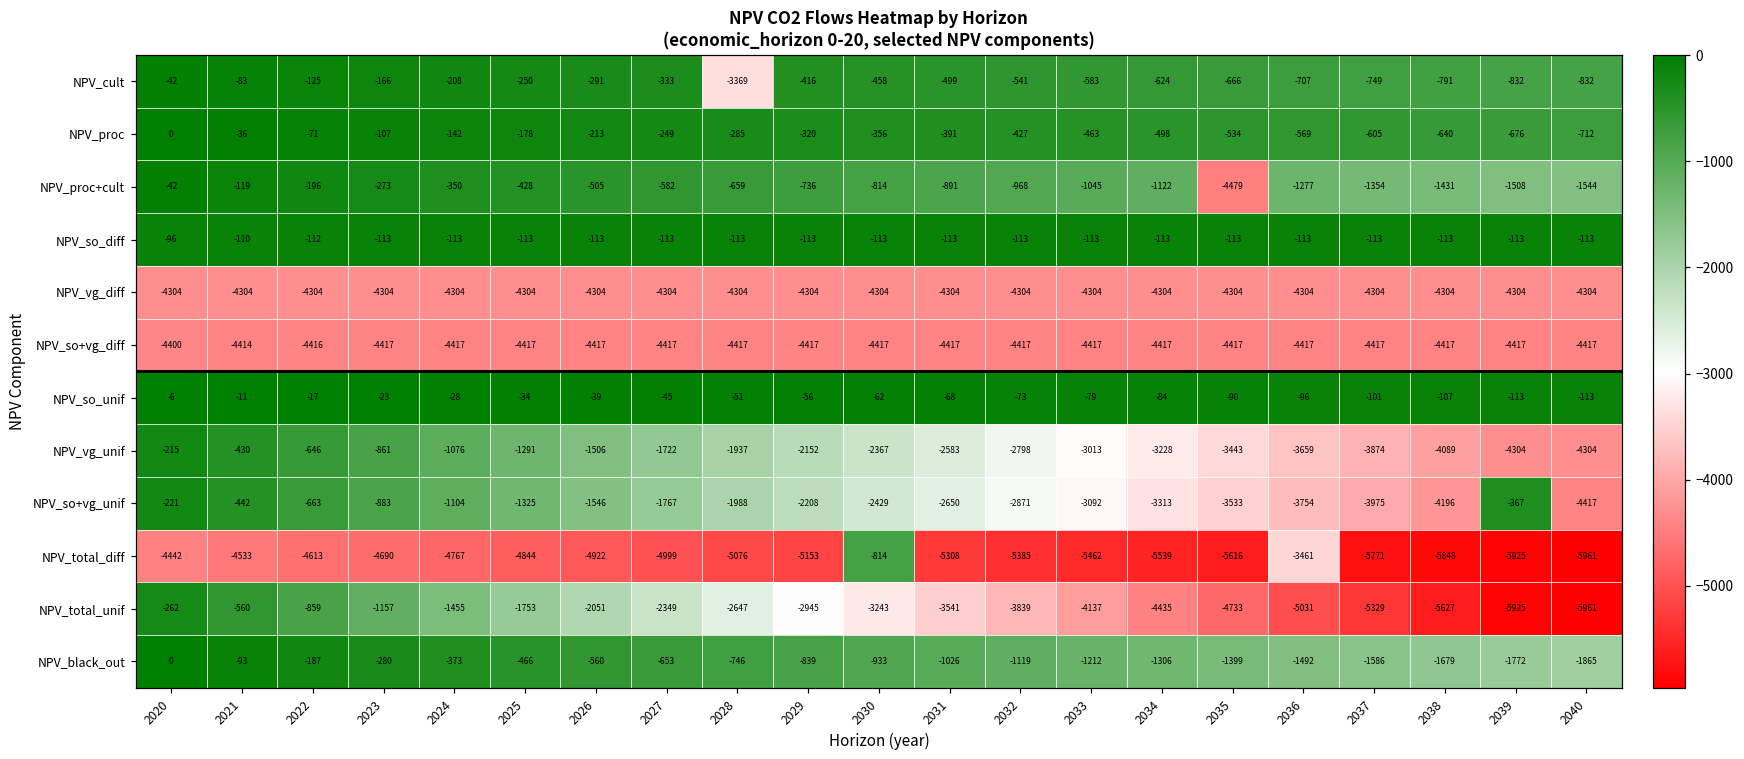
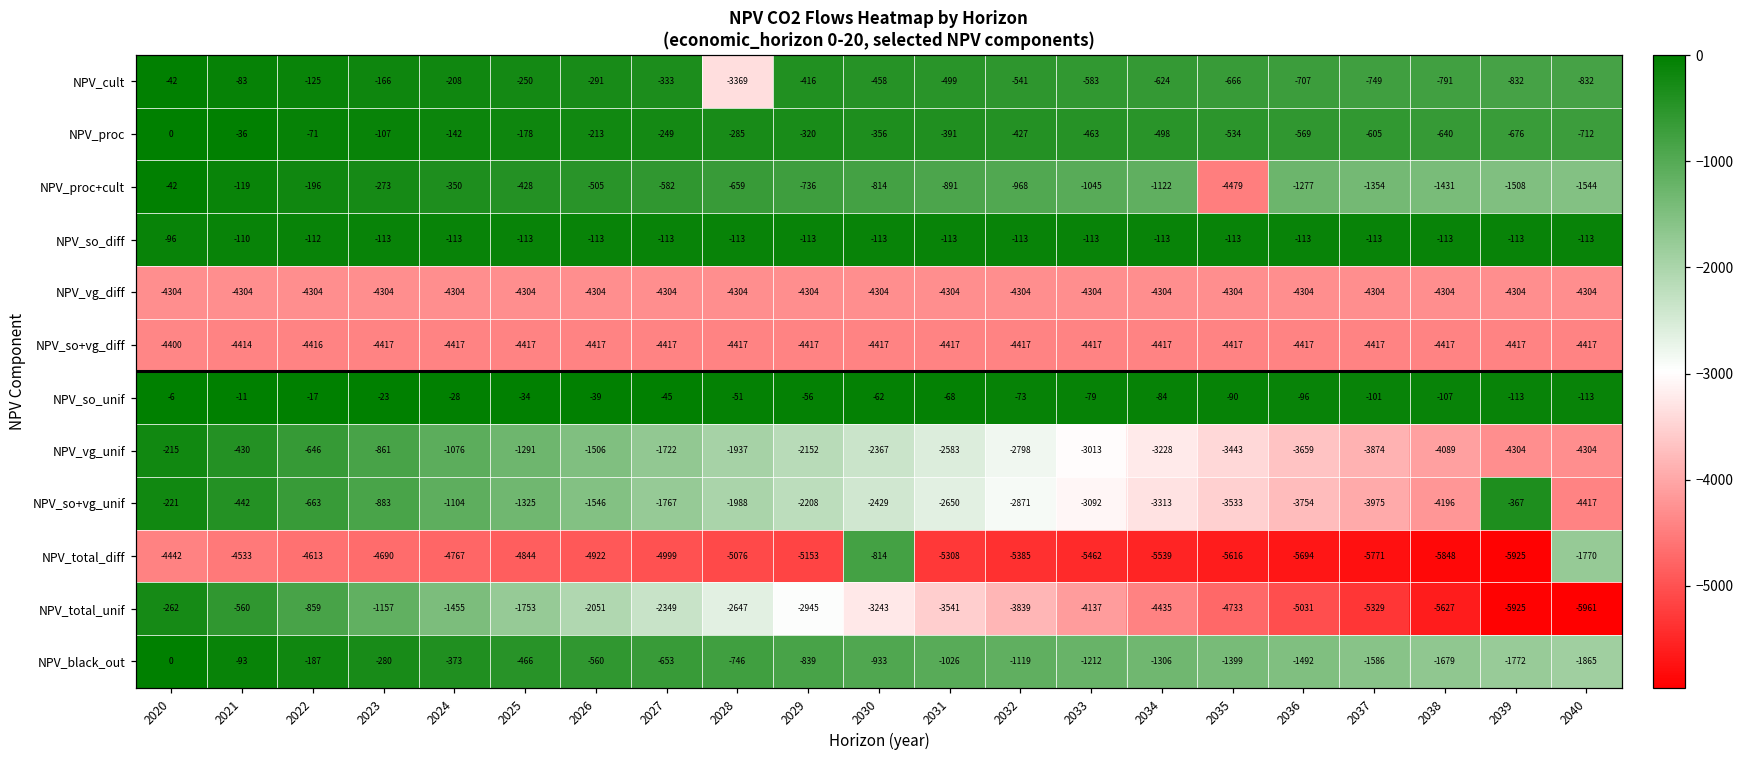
NPV_total_diff, 2036: -3461 -> -5694
NPV_total_diff, 2040: -5961 -> -1770
